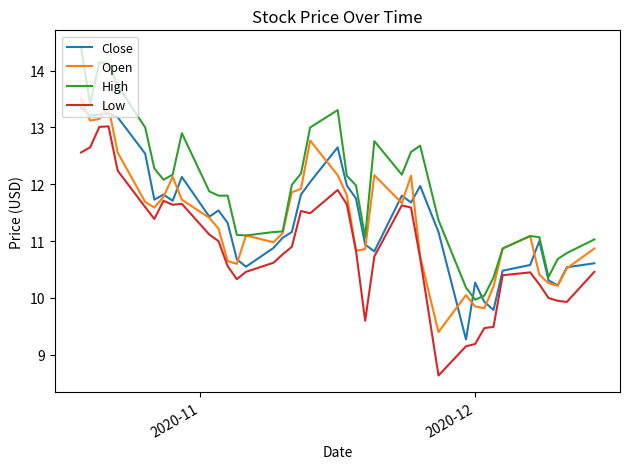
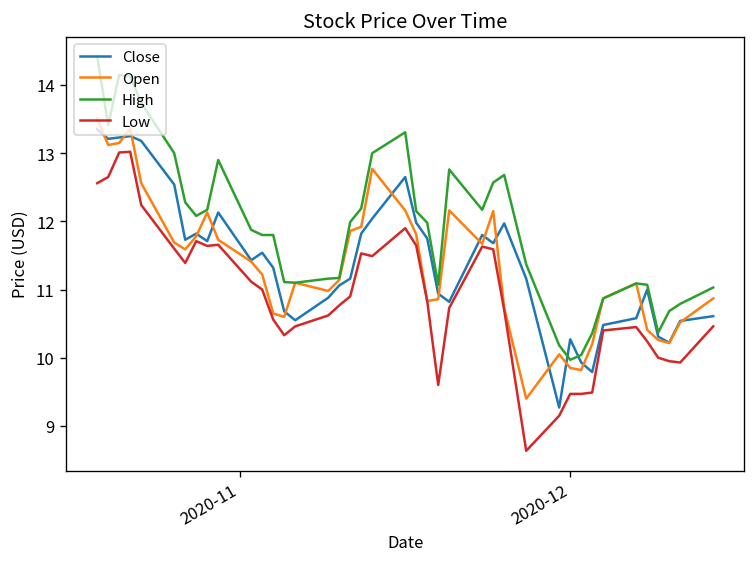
Low, 2020-12: 9.2 -> 9.5
